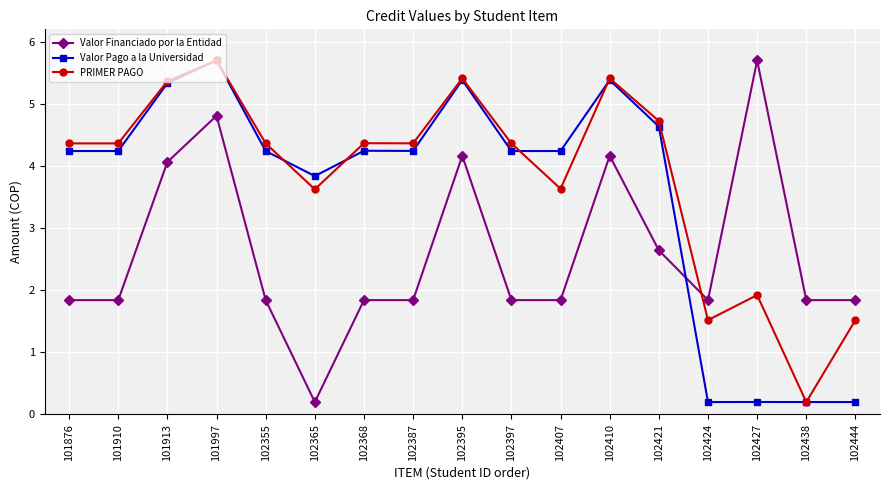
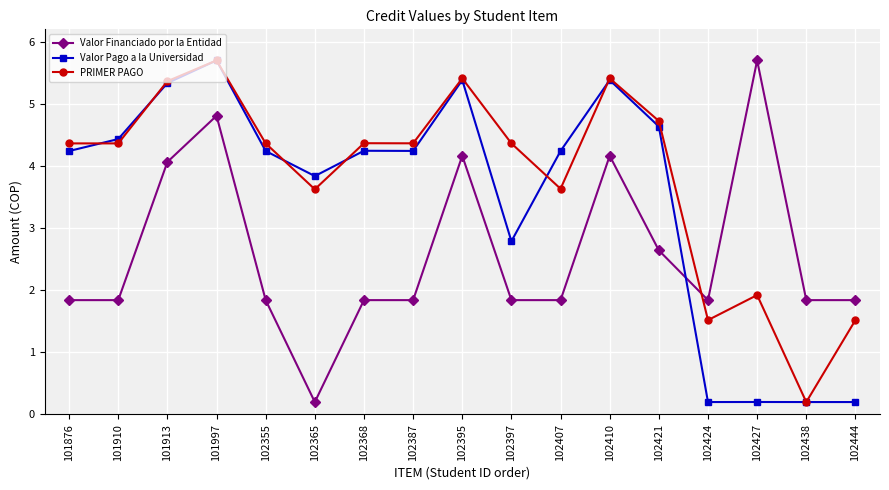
Valor Pago a la Universidad, 101910: 4.2 -> 4.4
Valor Pago a la Universidad, 102397: 4.2 -> 2.8
